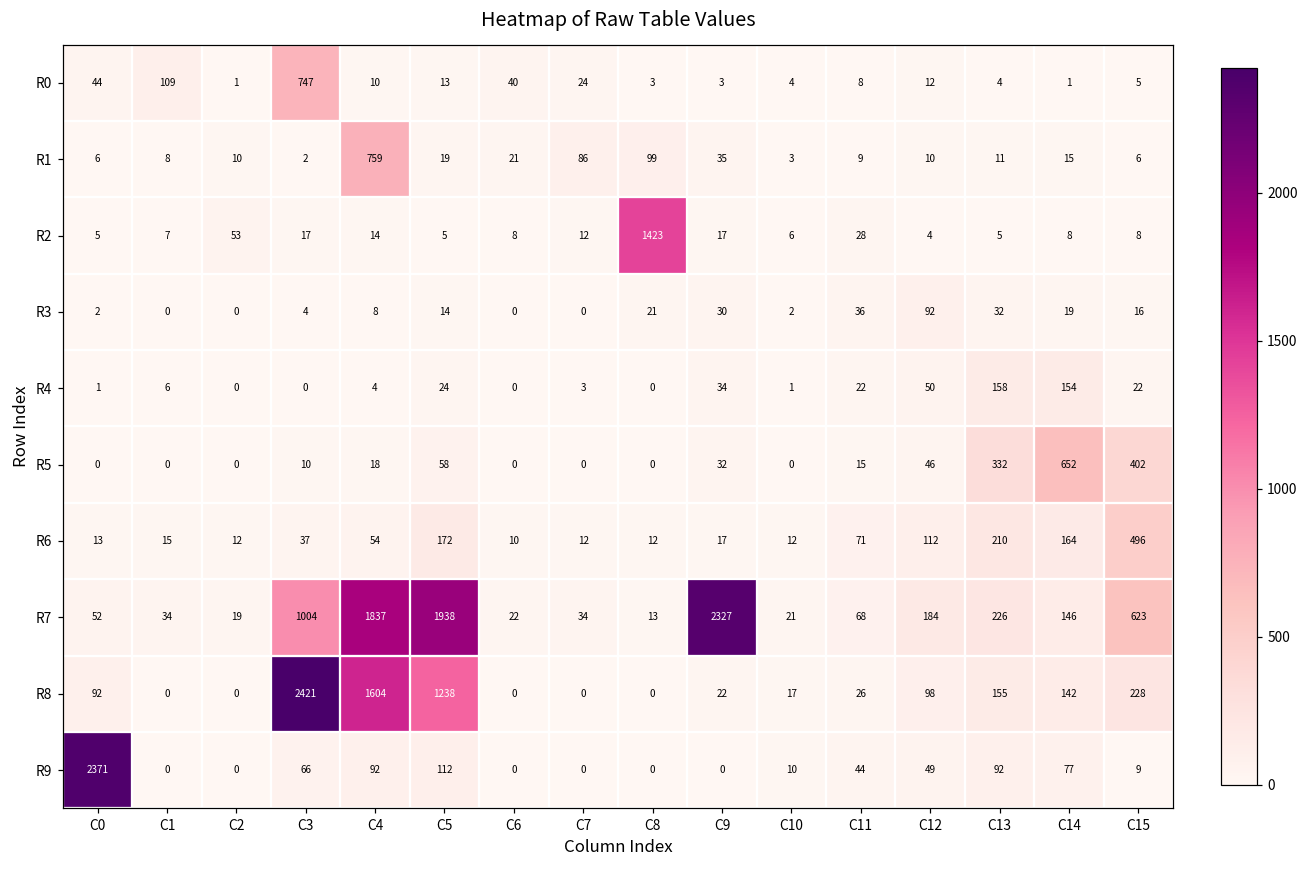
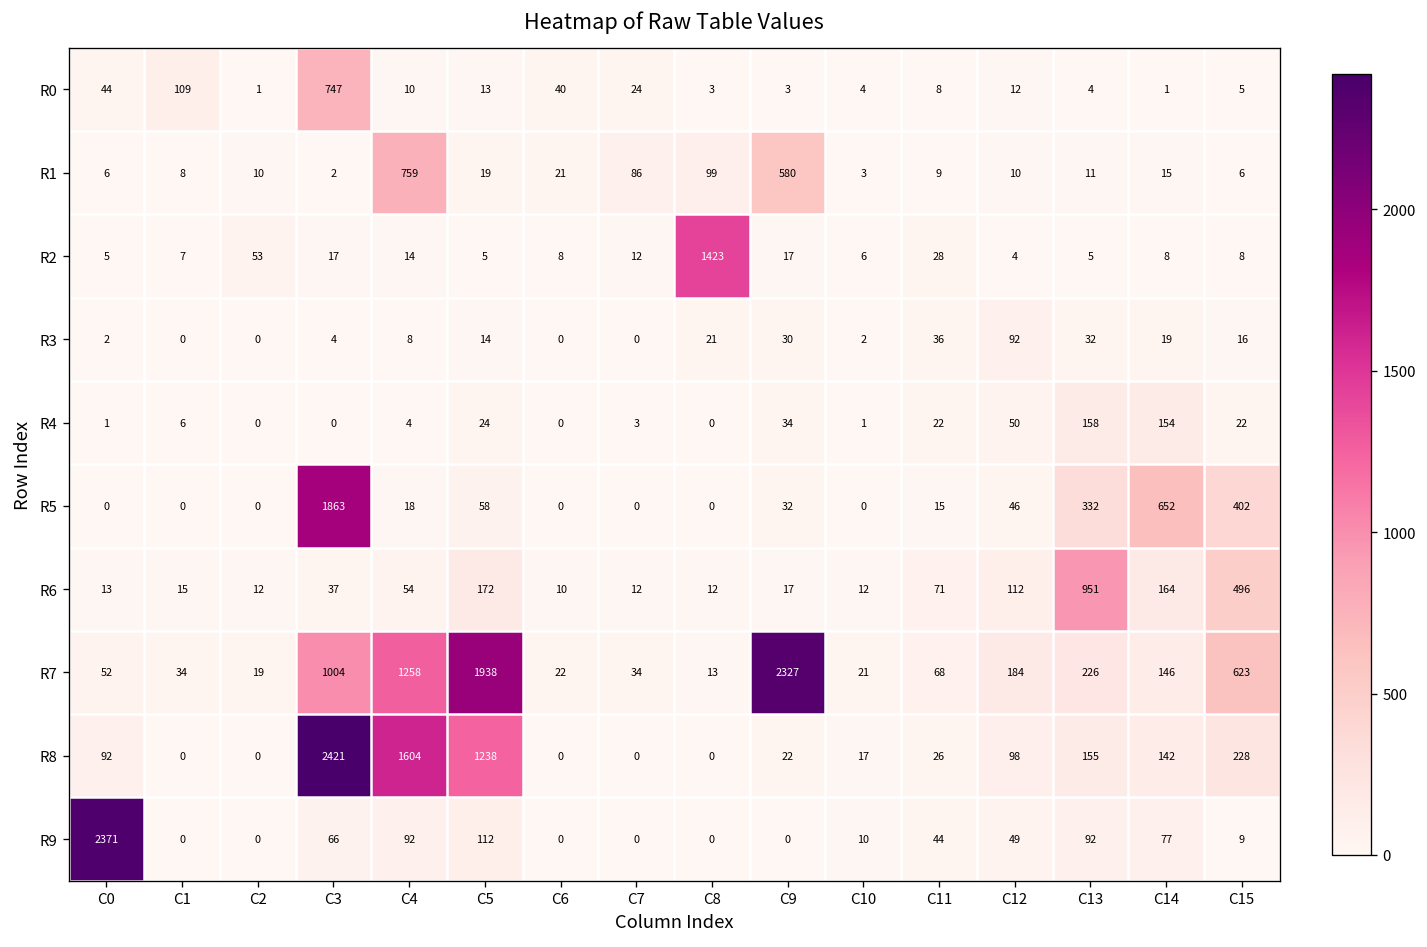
R1, C9: 35 -> 580
R5, C3: 10 -> 1863
R6, C13: 210 -> 951
R7, C4: 1837 -> 1258
